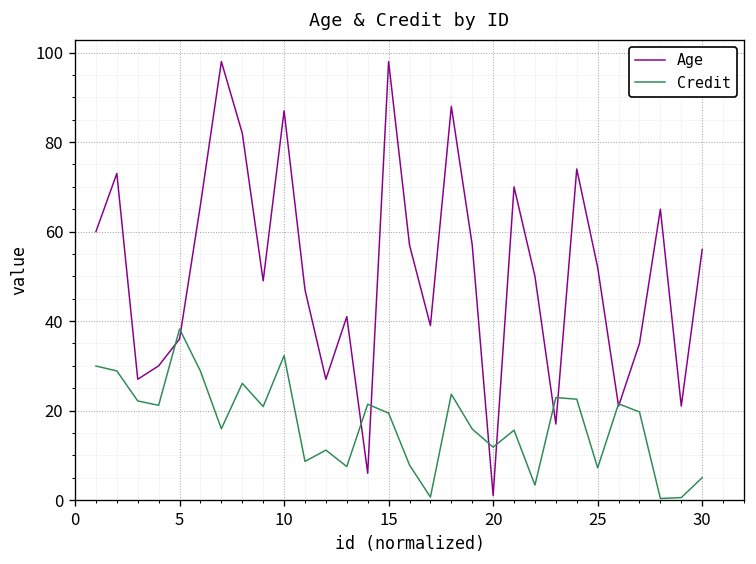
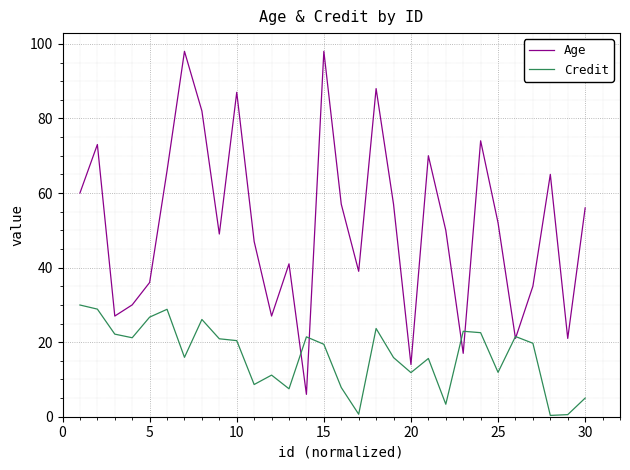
Credit, 5: 38 -> 27
Credit, 10: 32 -> 20
Age, 20: 1 -> 14
Credit, 25: 7 -> 12
